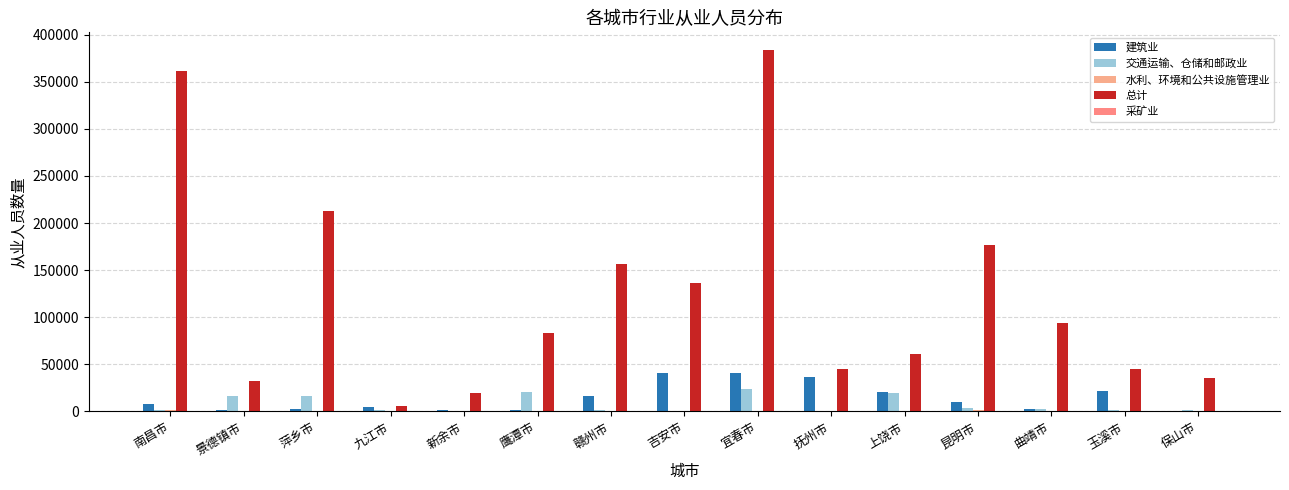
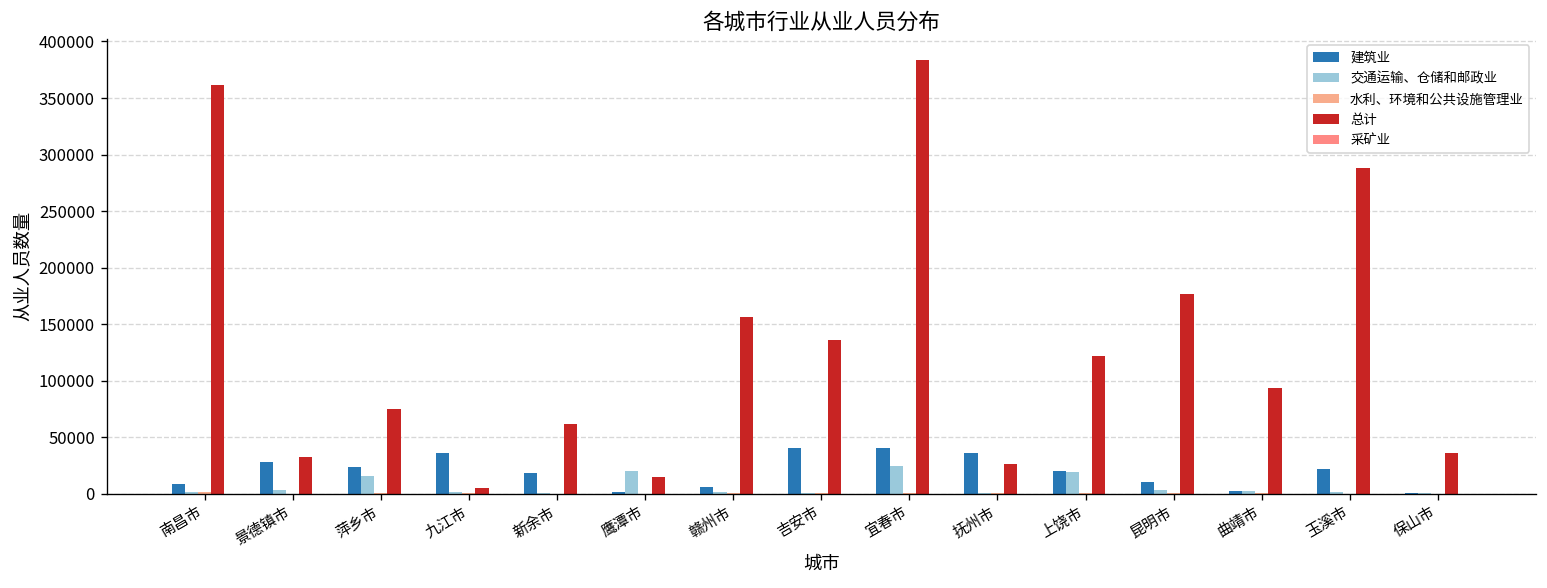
建筑业, 景德镇市: 0 -> 30000
交通运输、仓储和邮政业, 景德镇市: 20000 -> 0
建筑业, 萍乡市: 0 -> 20000
总计, 萍乡市: 210000 -> 80000
建筑业, 九江市: 10000 -> 40000
建筑业, 新余市: 0 -> 20000
总计, 新余市: 20000 -> 60000
总计, 鹰潭市: 80000 -> 10000
建筑业, 赣州市: 20000 -> 10000
总计, 抚州市: 40000 -> 30000
总计, 上饶市: 60000 -> 120000
总计, 玉溪市: 50000 -> 290000
